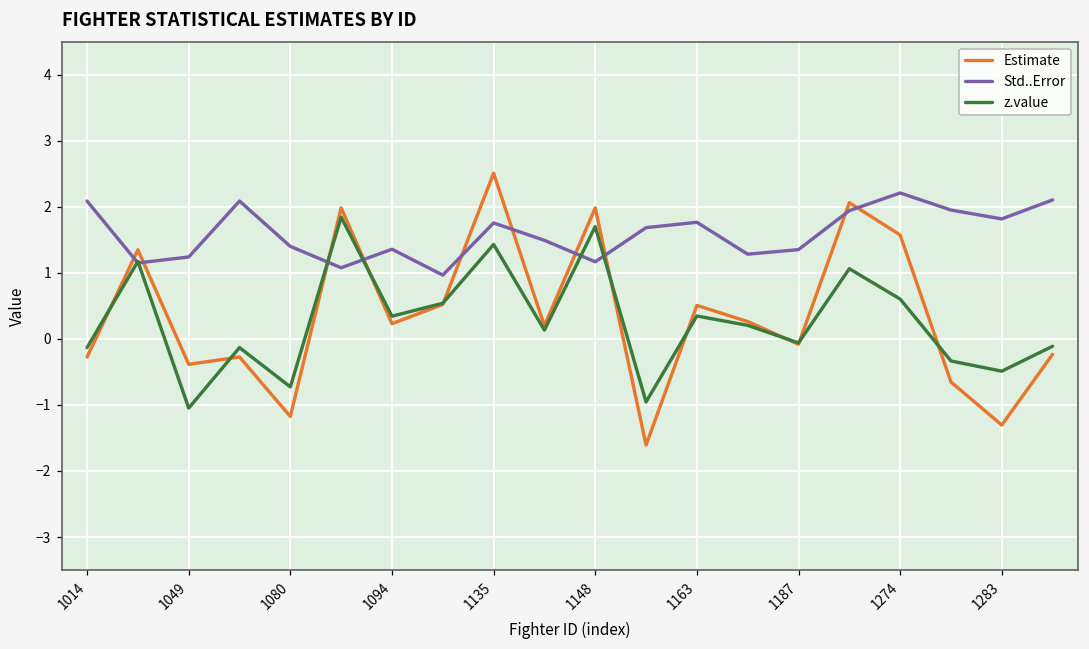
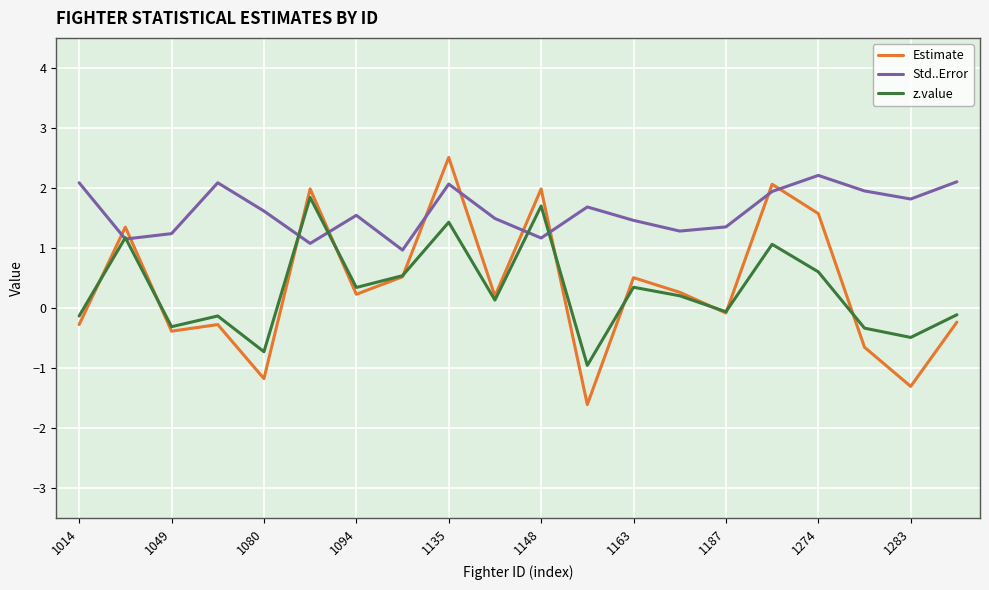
z.value, 1049: -1.0 -> -0.3
Std..Error, 1080: 1.4 -> 1.6
Std..Error, 1094: 1.4 -> 1.5
Std..Error, 1135: 1.8 -> 2.1
Std..Error, 1163: 1.8 -> 1.5
